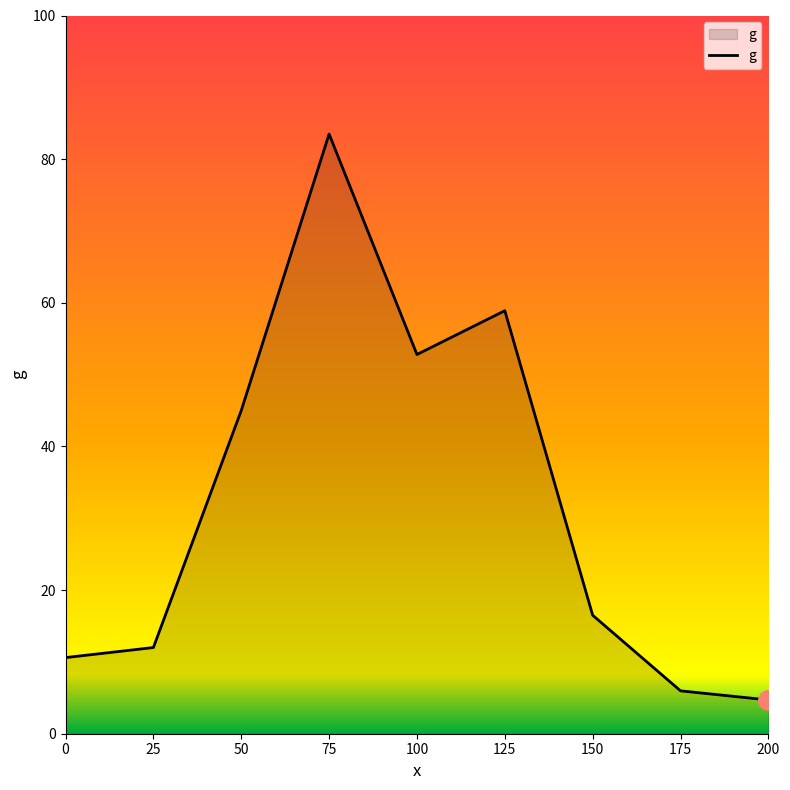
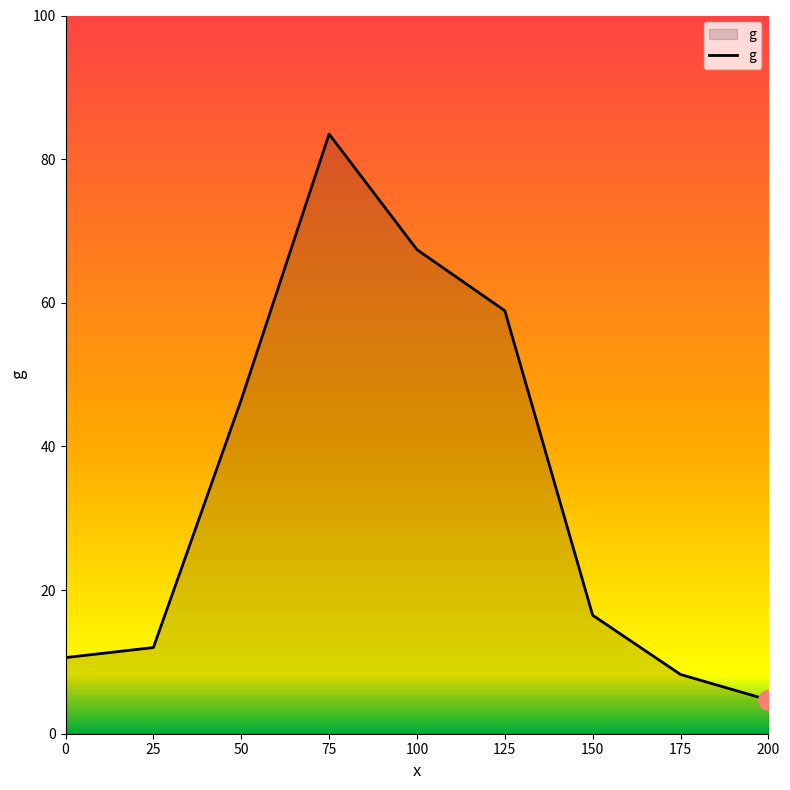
g, 50: 45 -> 47
g, 100: 53 -> 67
g, 175: 6 -> 8
